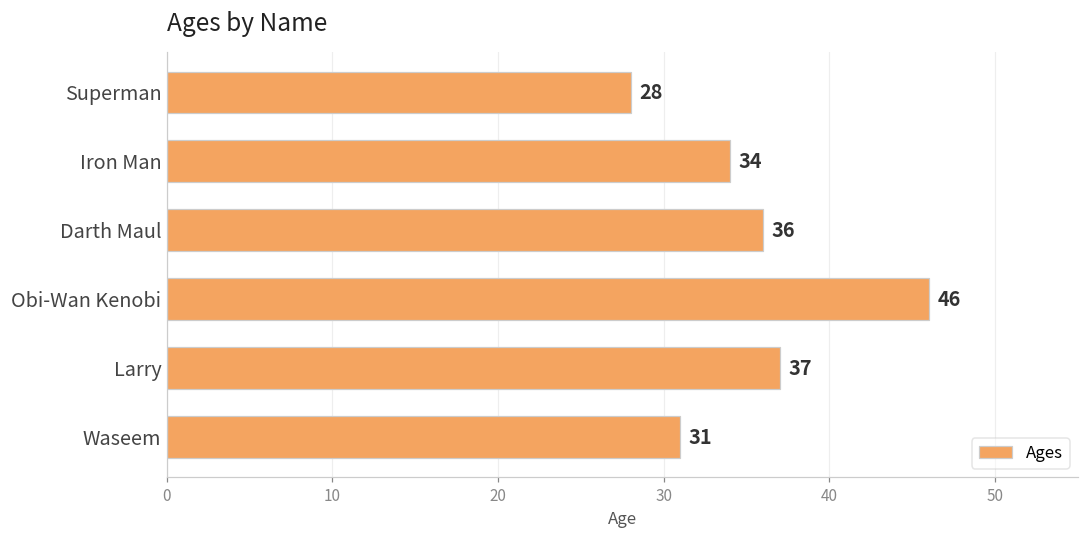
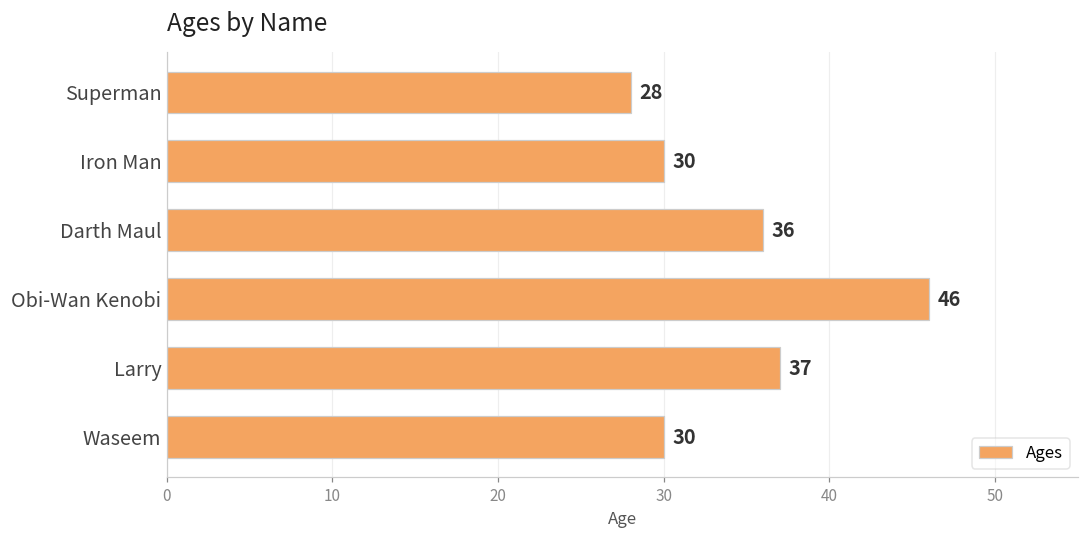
Iron Man: 34 -> 30
Waseem: 31 -> 30
